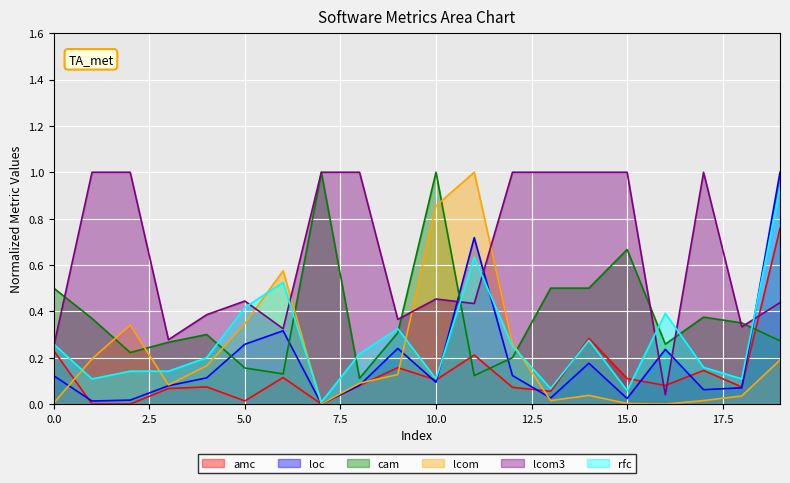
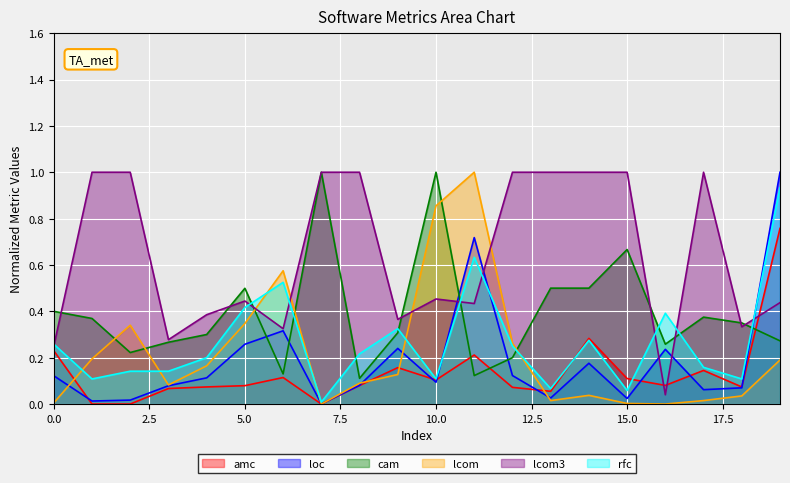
cam, 0.0: 0.5 -> 0.4
amc, 5.0: 0.01 -> 0.08
cam, 5.0: 0.16 -> 0.50
